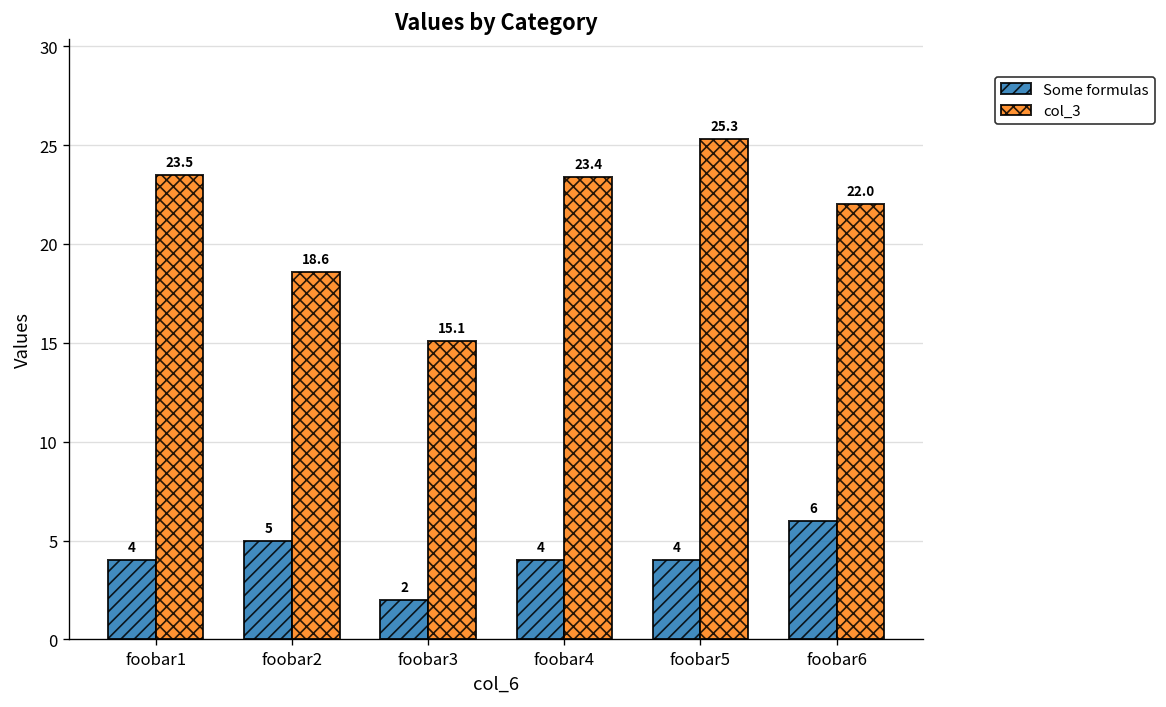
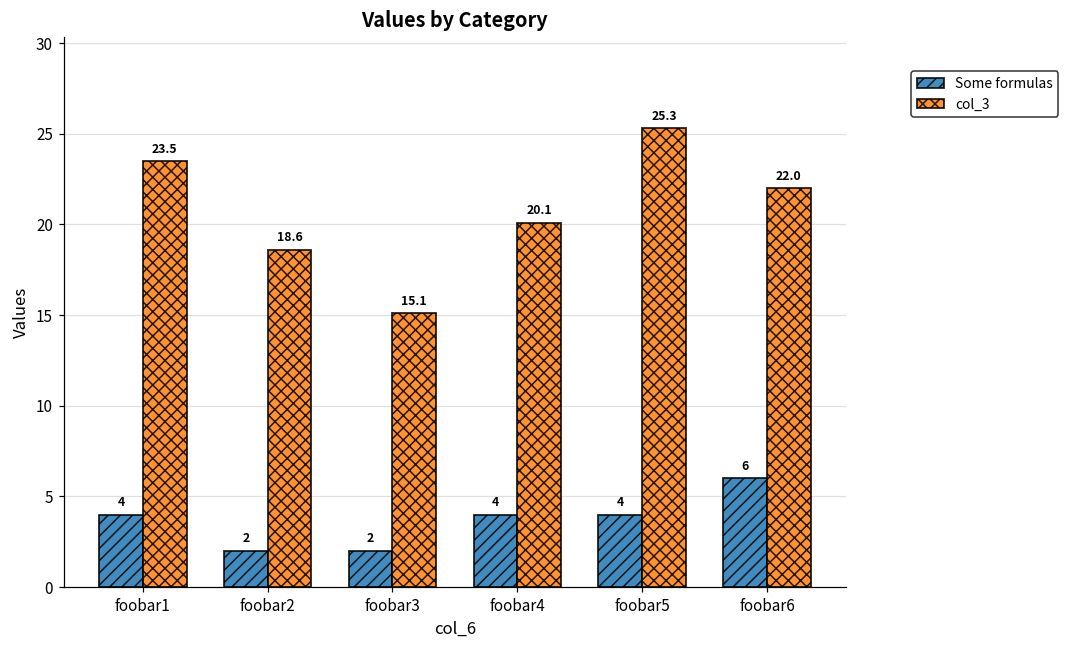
Some formulas, foobar2: 5 -> 2
col_3, foobar4: 23.4 -> 20.1
